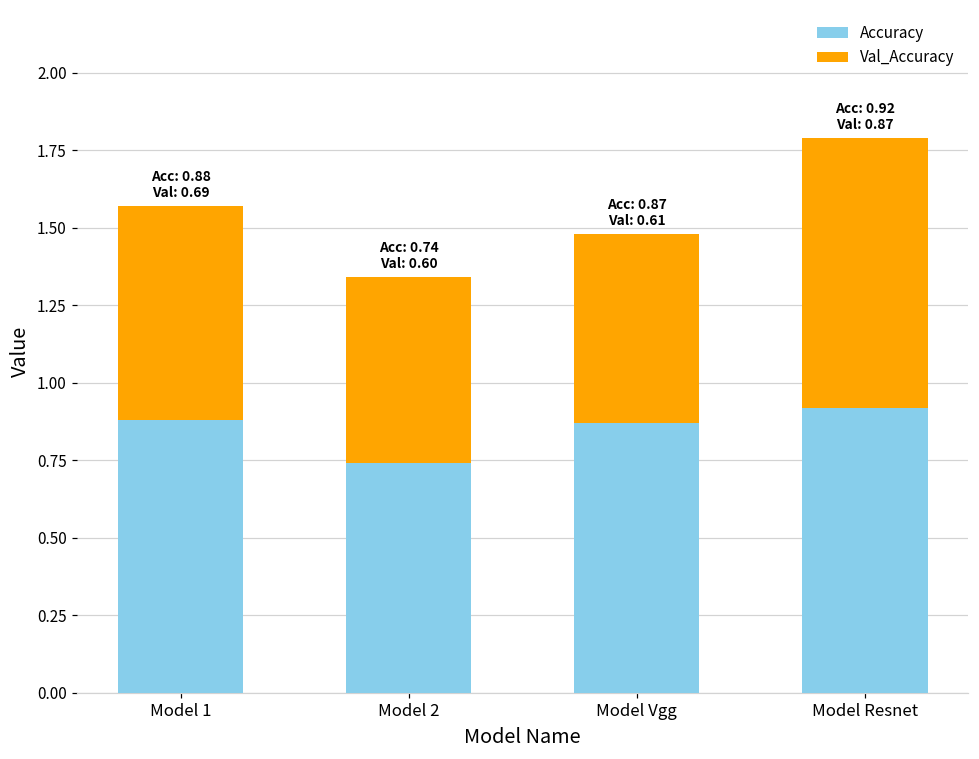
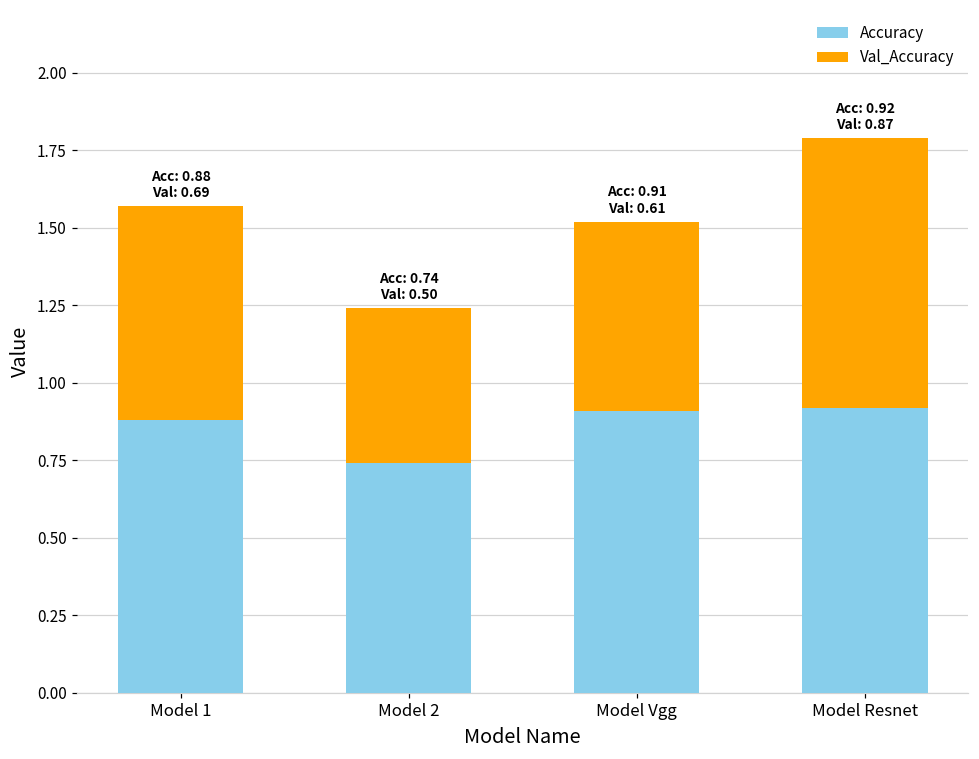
Val_Accuracy, Model 2: 0.60 -> 0.50
Accuracy, Model Vgg: 0.87 -> 0.91
